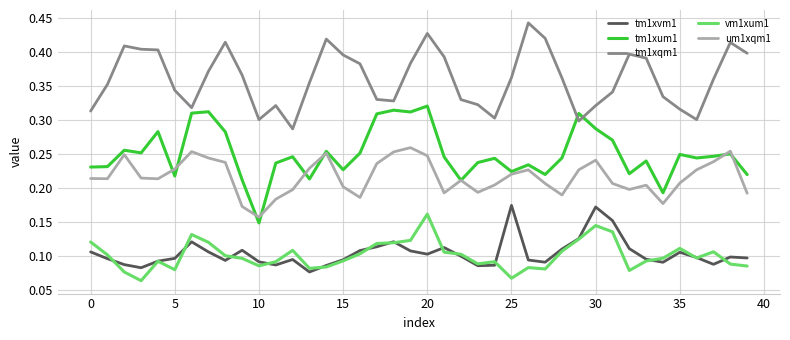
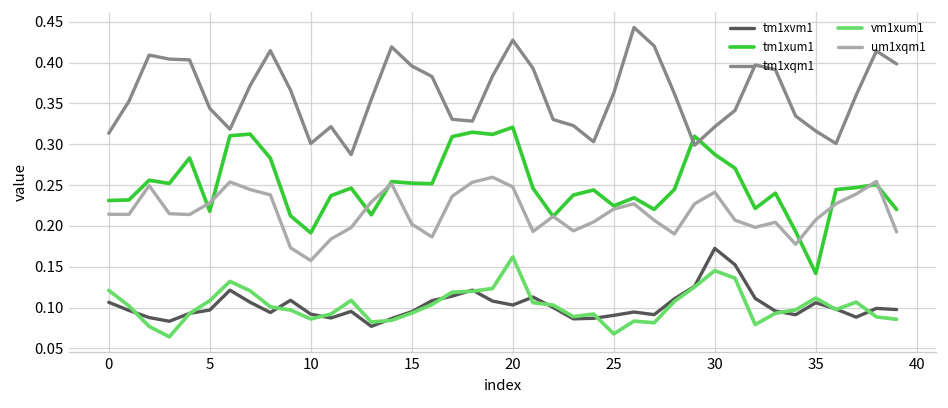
vm1xum1, 5: 0.08 -> 0.11
tm1xum1, 10: 0.15 -> 0.19
tm1xum1, 15: 0.23 -> 0.25
tm1xvm1, 25: 0.17 -> 0.09
tm1xum1, 35: 0.25 -> 0.14
